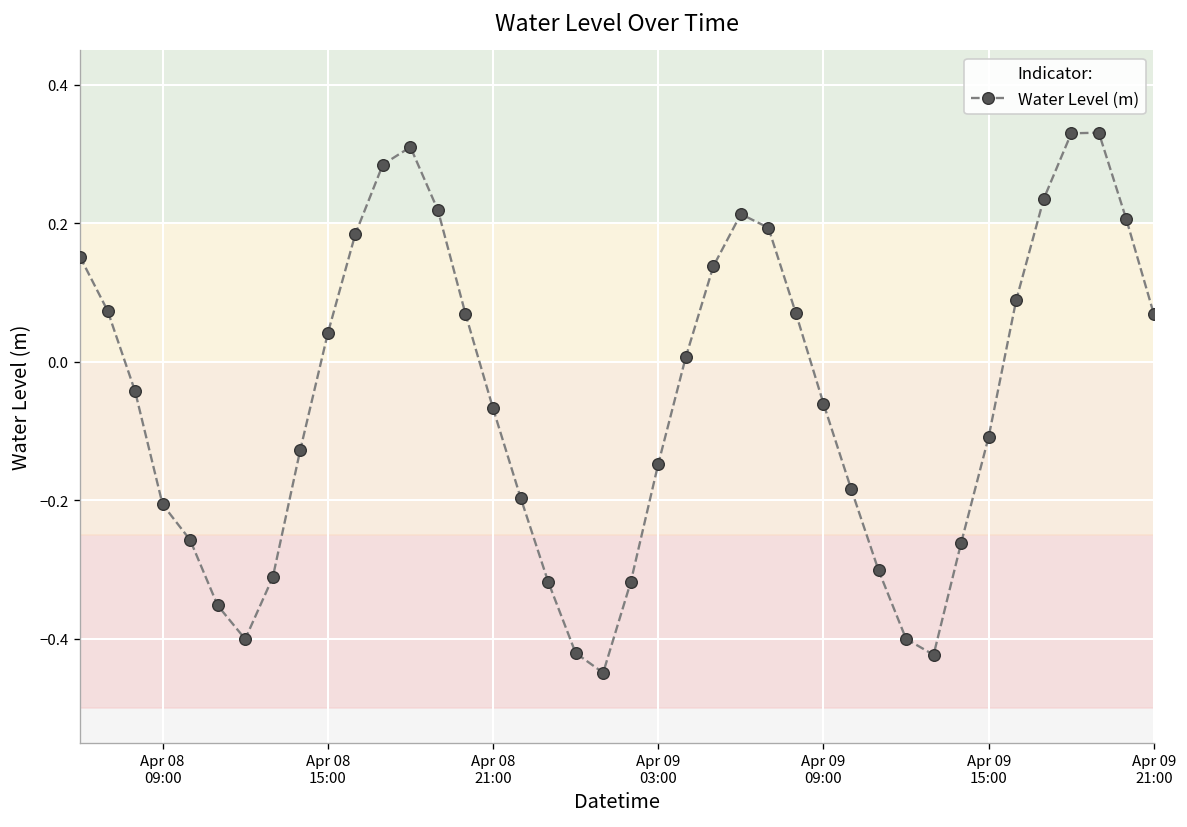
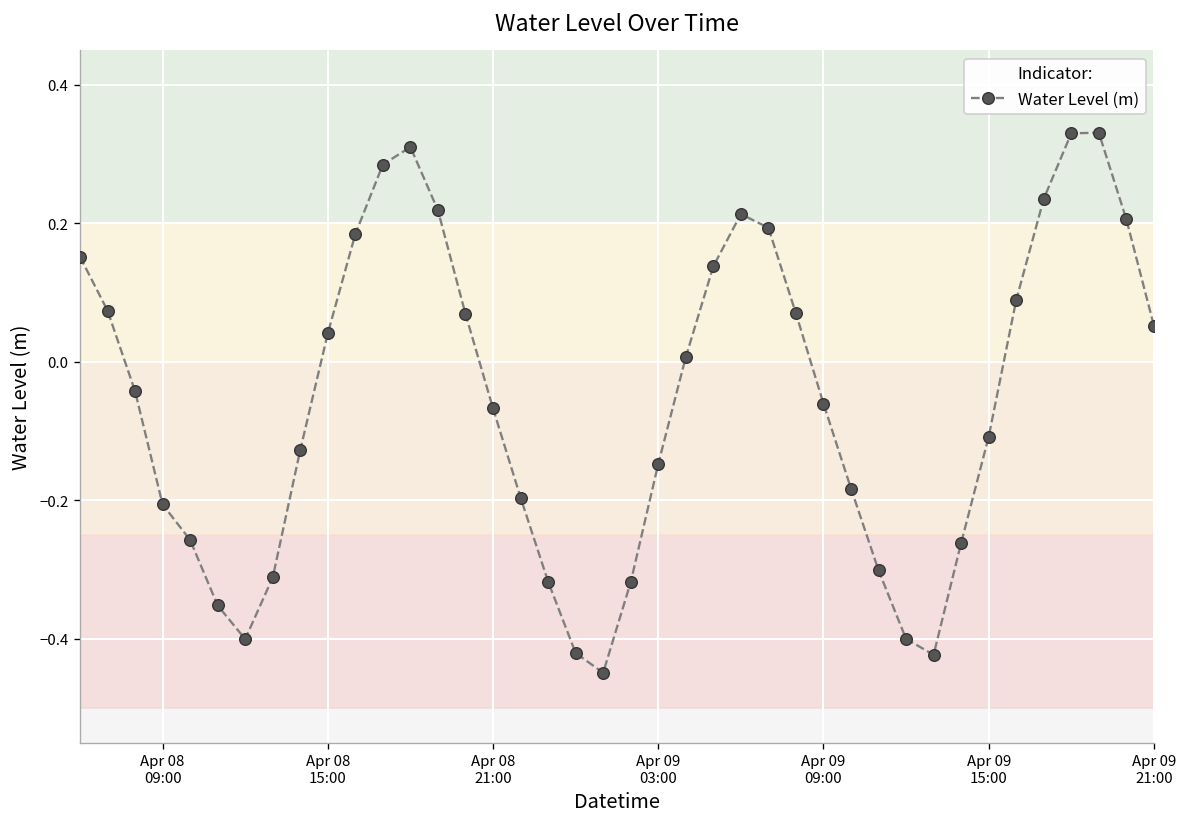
Apr 09 21:00: 0.07 -> 0.05
